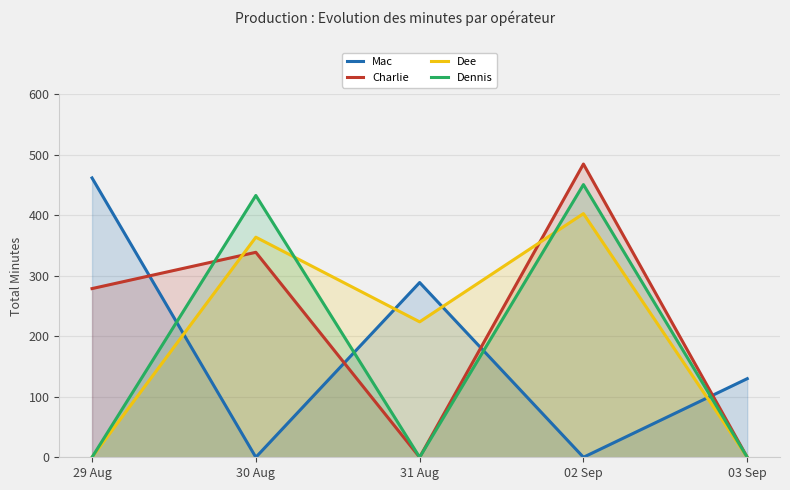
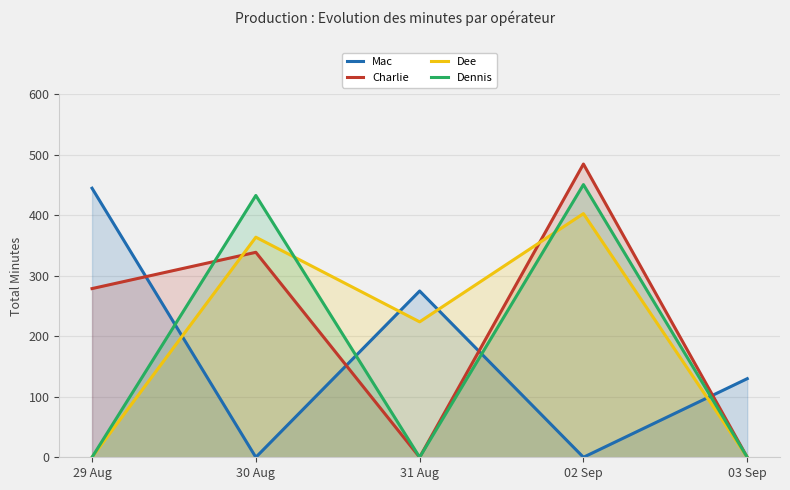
Mac, 29 Aug: 460 -> 450
Mac, 31 Aug: 290 -> 280
